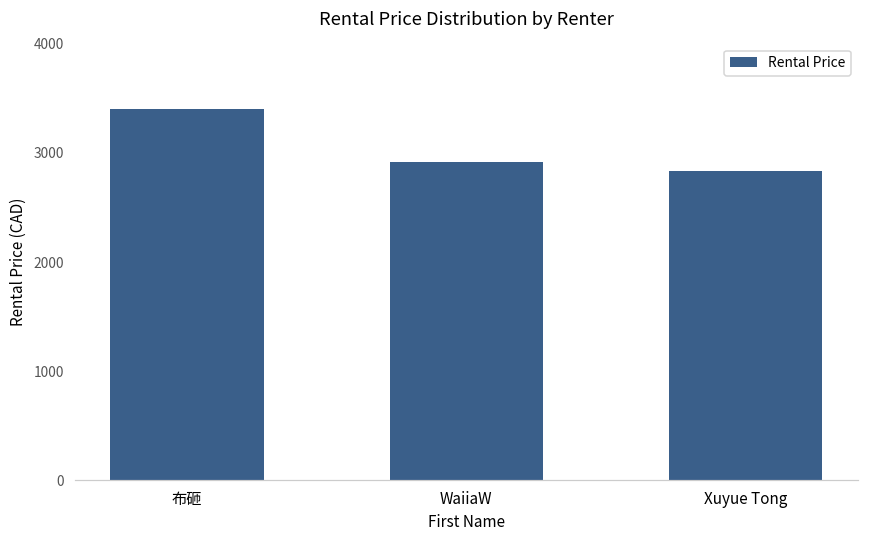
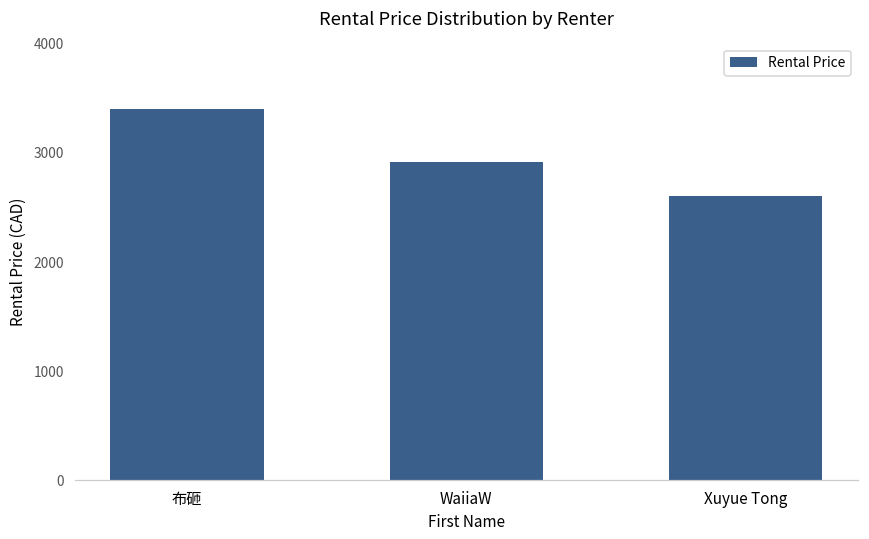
Xuyue Tong: 2800 -> 2600
